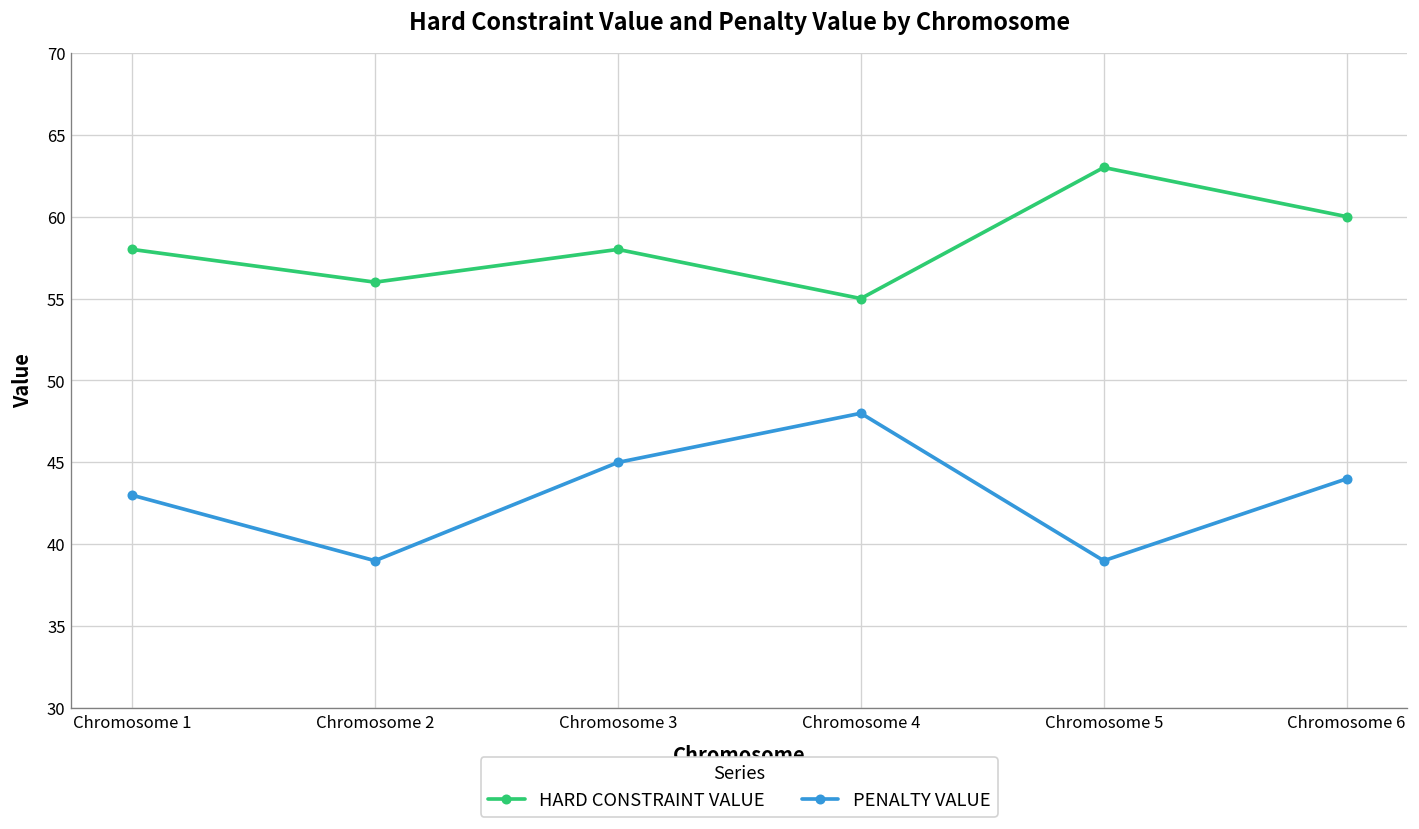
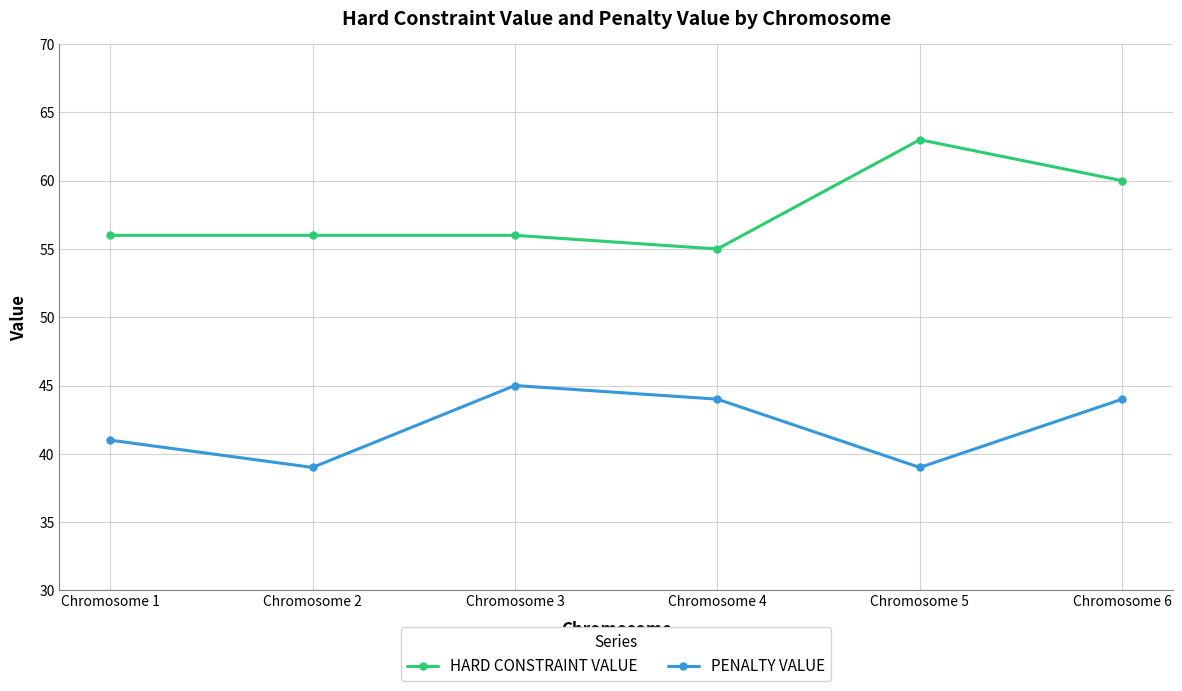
HARD CONSTRAINT VALUE, Chromosome 1: 58 -> 56
PENALTY VALUE, Chromosome 1: 43 -> 41
HARD CONSTRAINT VALUE, Chromosome 3: 58 -> 56
PENALTY VALUE, Chromosome 4: 48 -> 44
